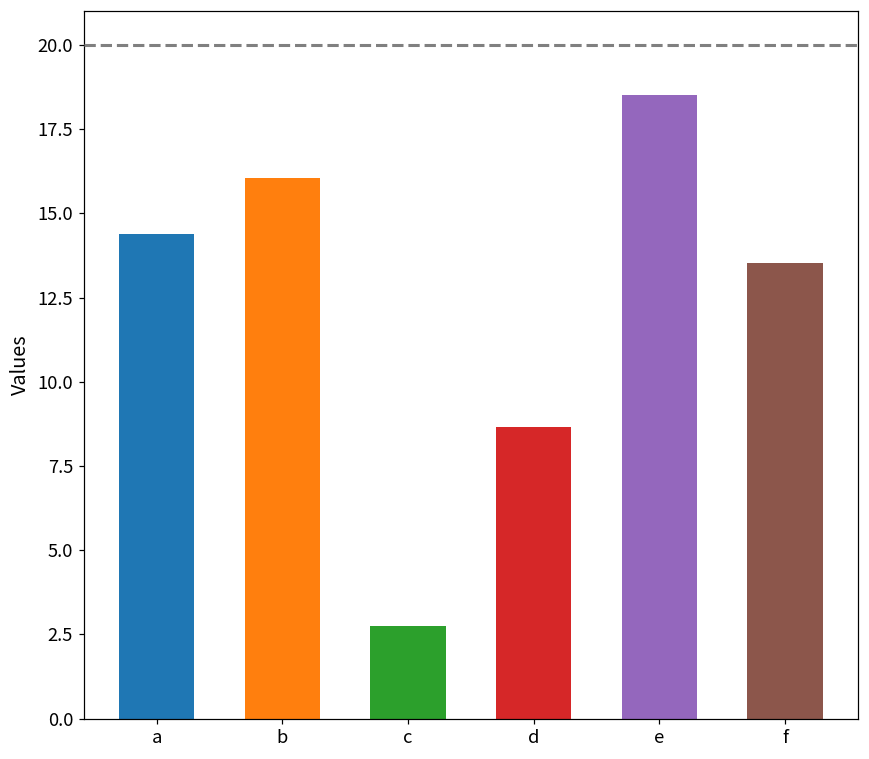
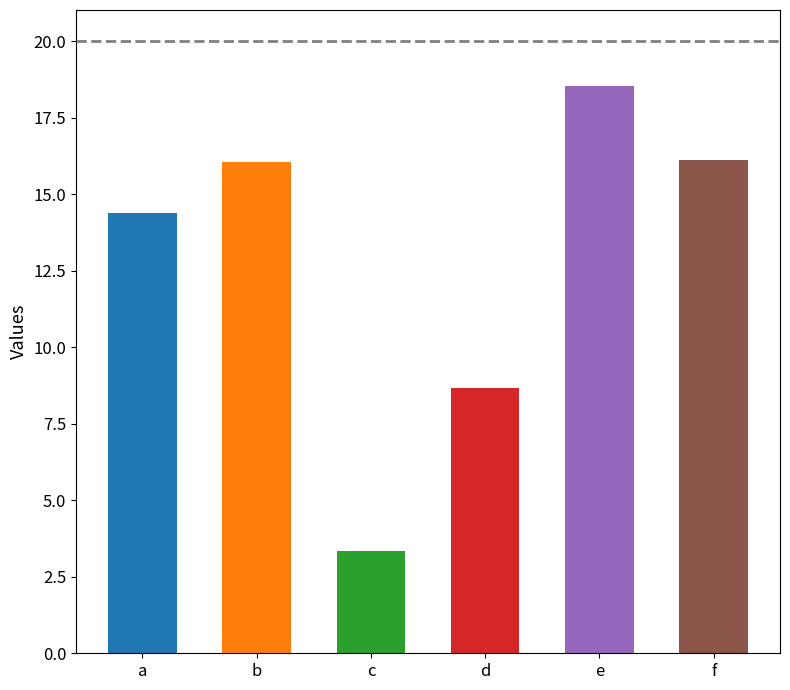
c: 2.8 -> 3.3
f: 13.5 -> 16.1
